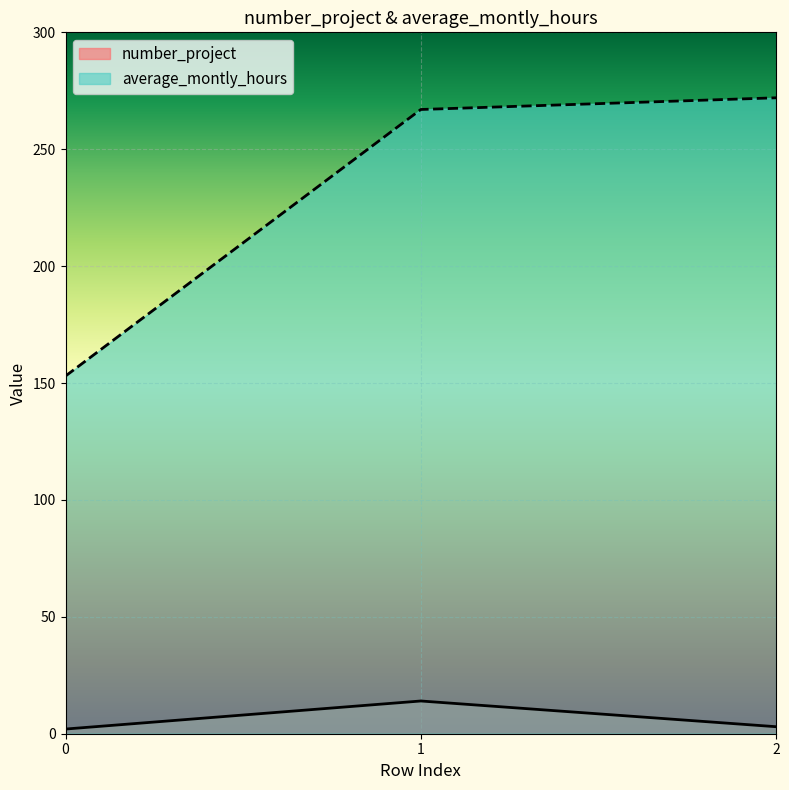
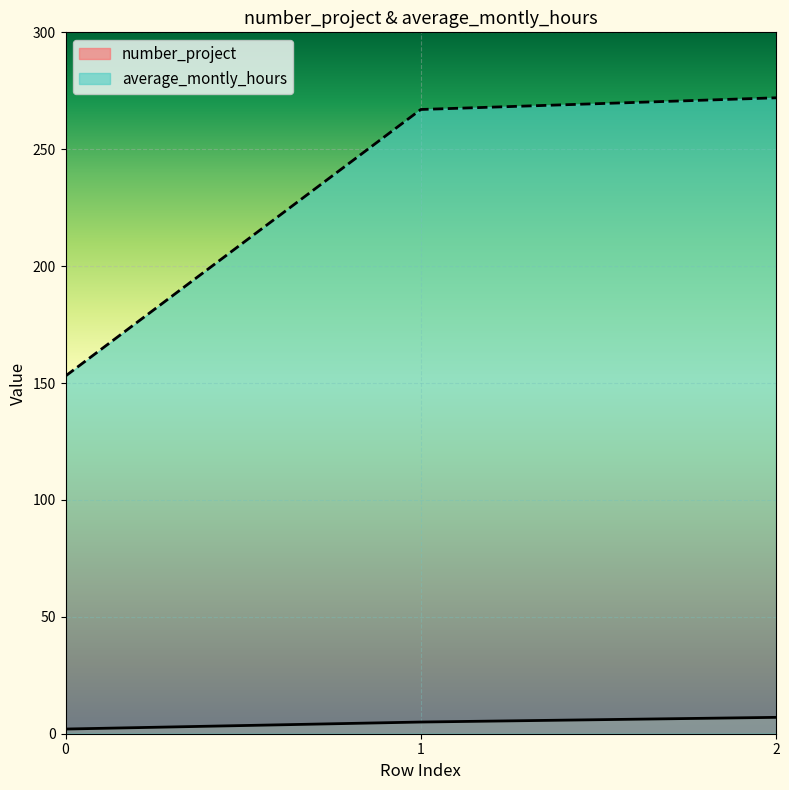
number_project, 1: 14 -> 5
number_project, 2: 3 -> 7
